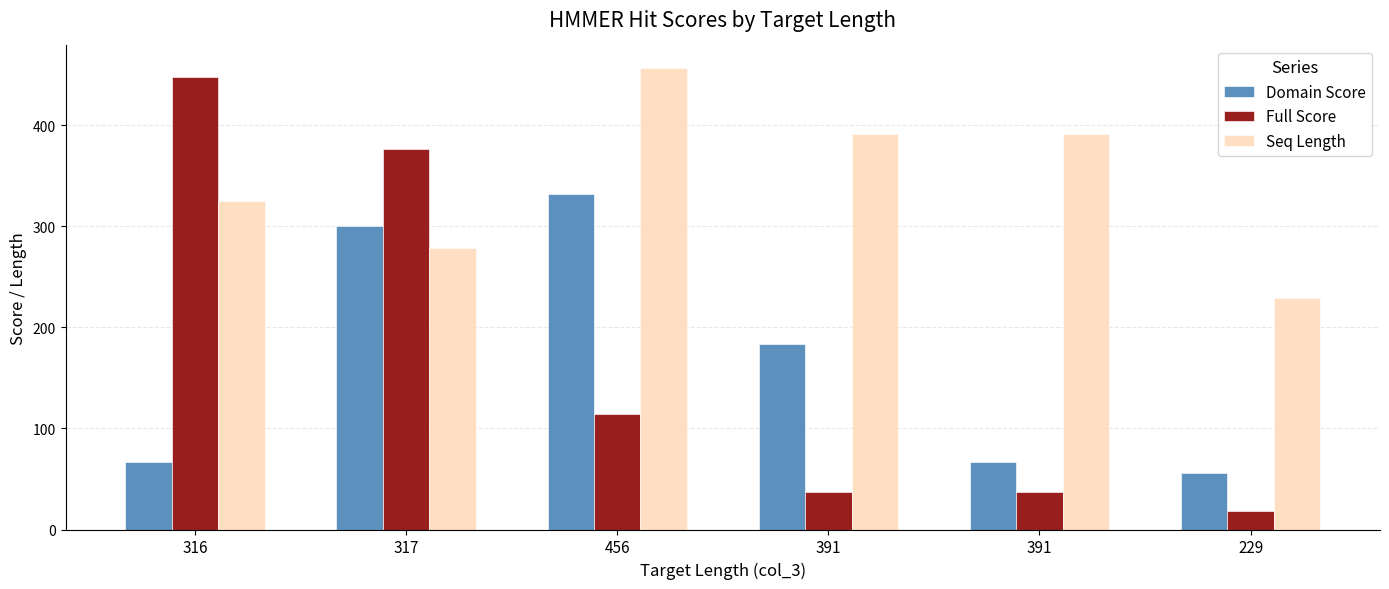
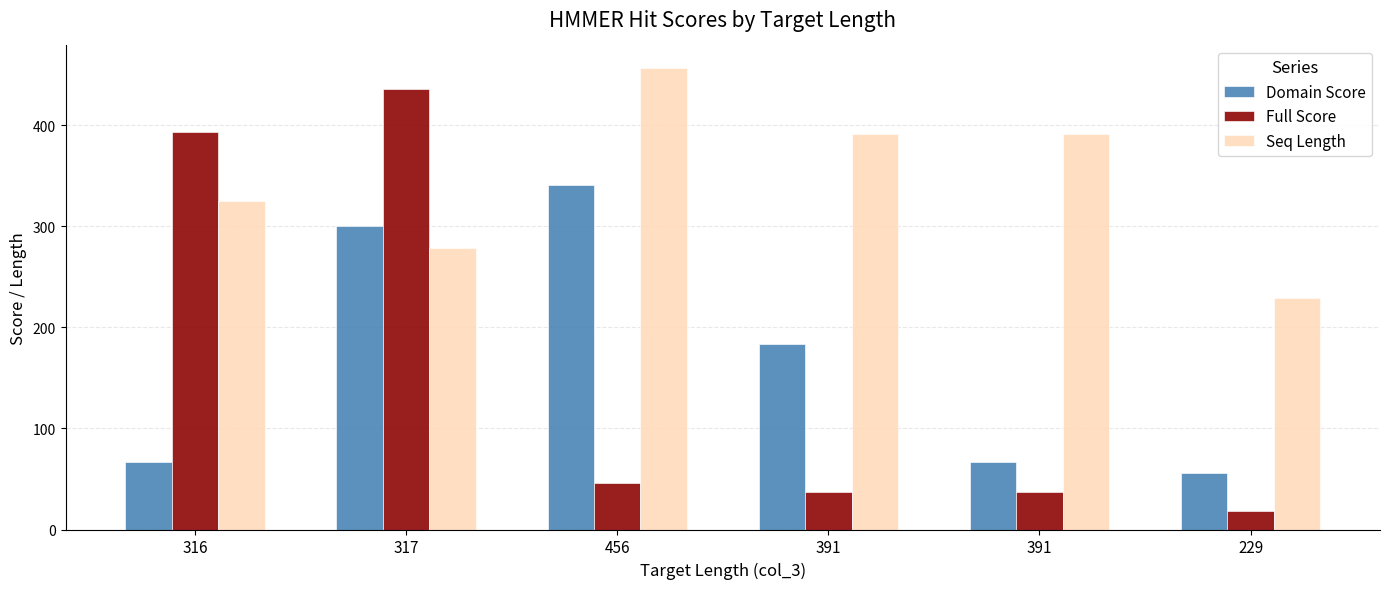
Full Score, 316: 447 -> 393
Full Score, 317: 376 -> 436
Domain Score, 456: 332 -> 341
Full Score, 456: 115 -> 46
